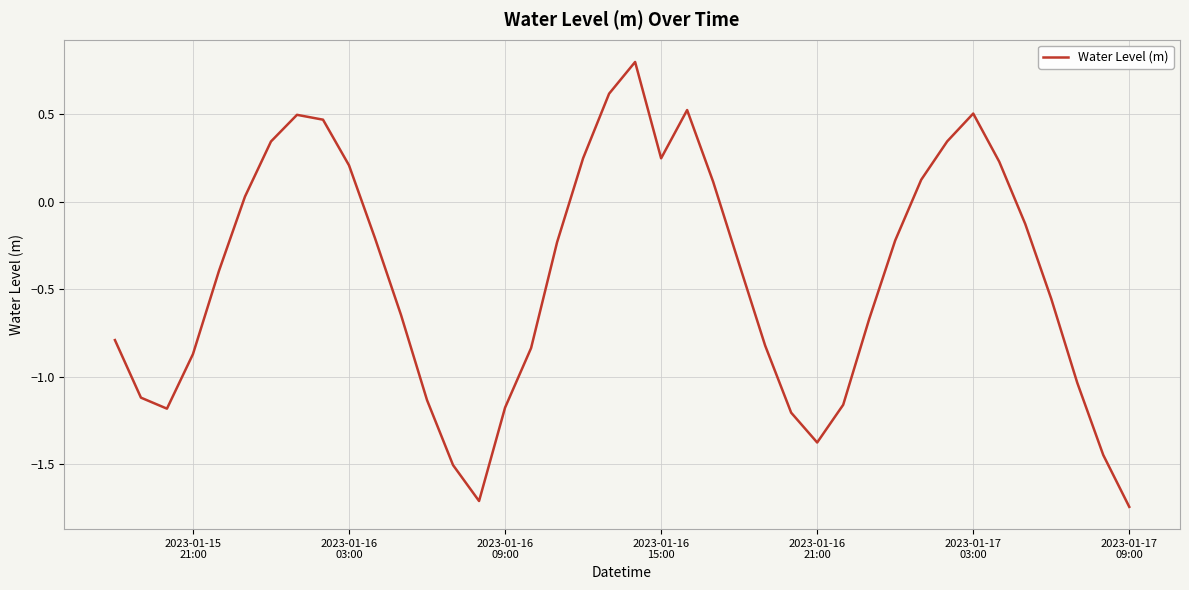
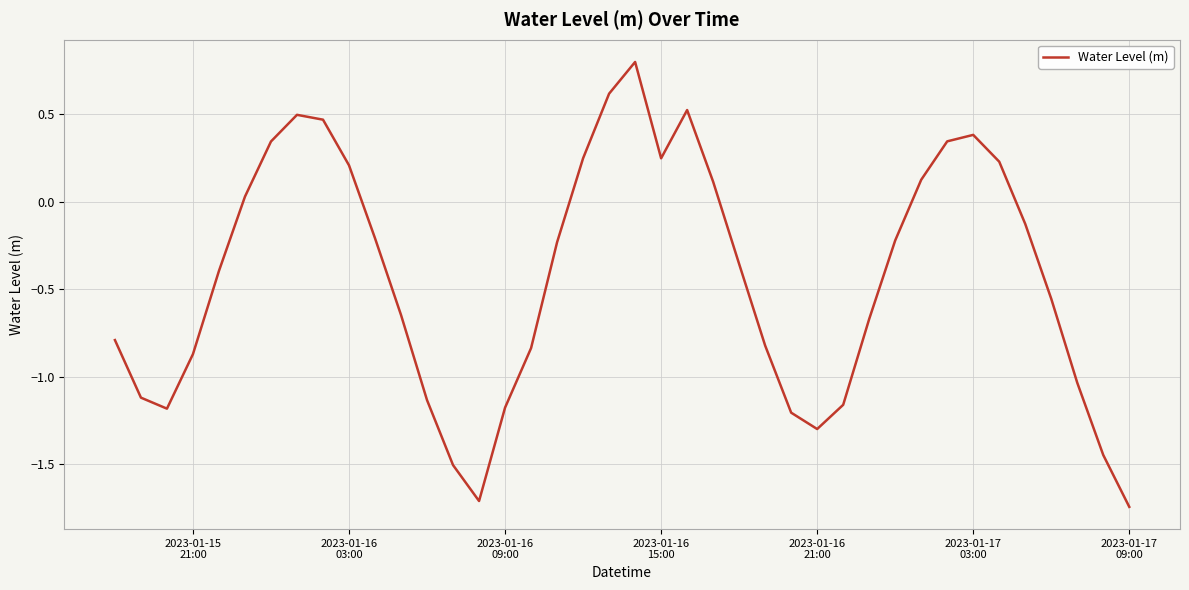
2023-01-16 21:00: -1.38 -> -1.30
2023-01-17 03:00: 0.50 -> 0.38
